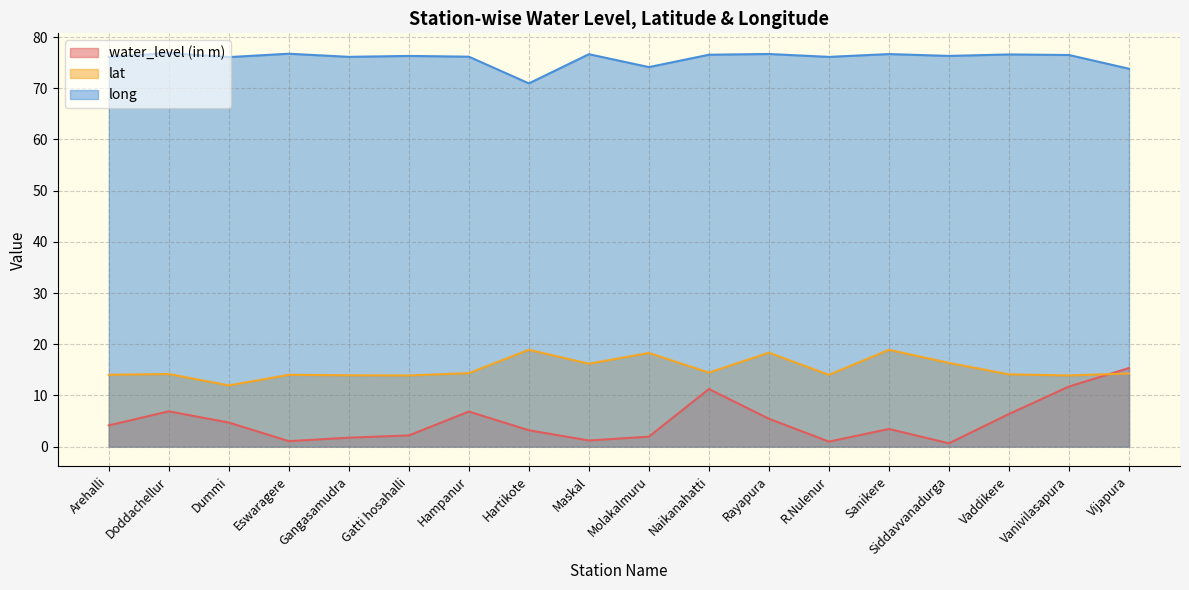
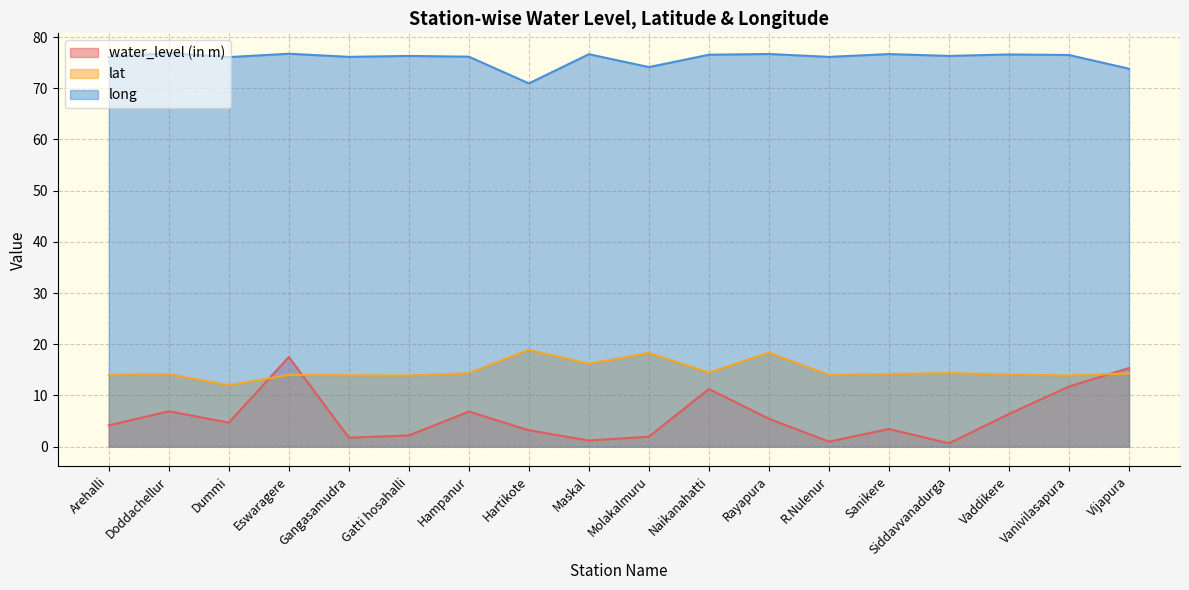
water_level (in m), Eswaragere: 1 -> 18
lat, Sanikere: 19 -> 14
lat, Siddavvanadurga: 16 -> 14
